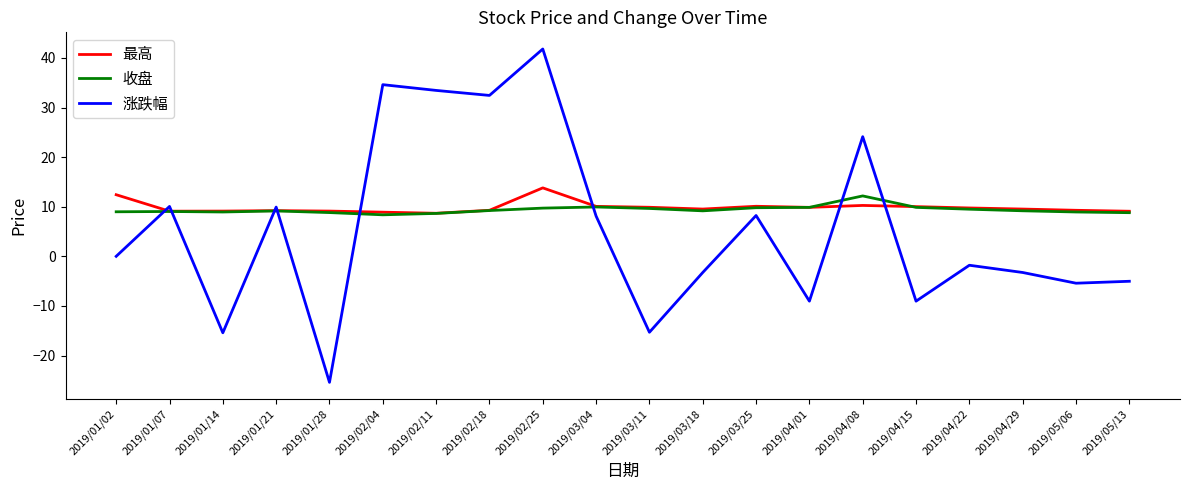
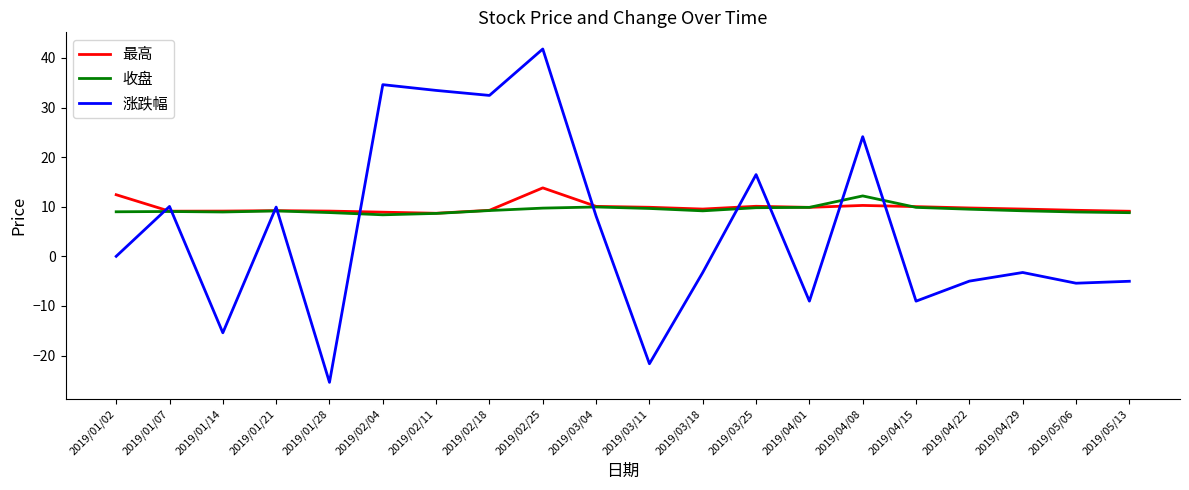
涨跌幅, 2019/03/11: -15 -> -22
涨跌幅, 2019/03/25: 8 -> 16
涨跌幅, 2019/04/22: -2 -> -5
